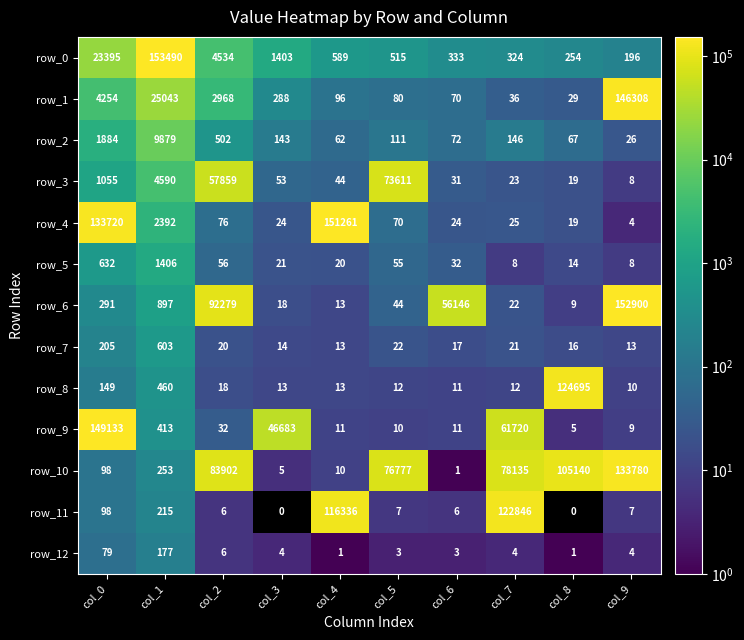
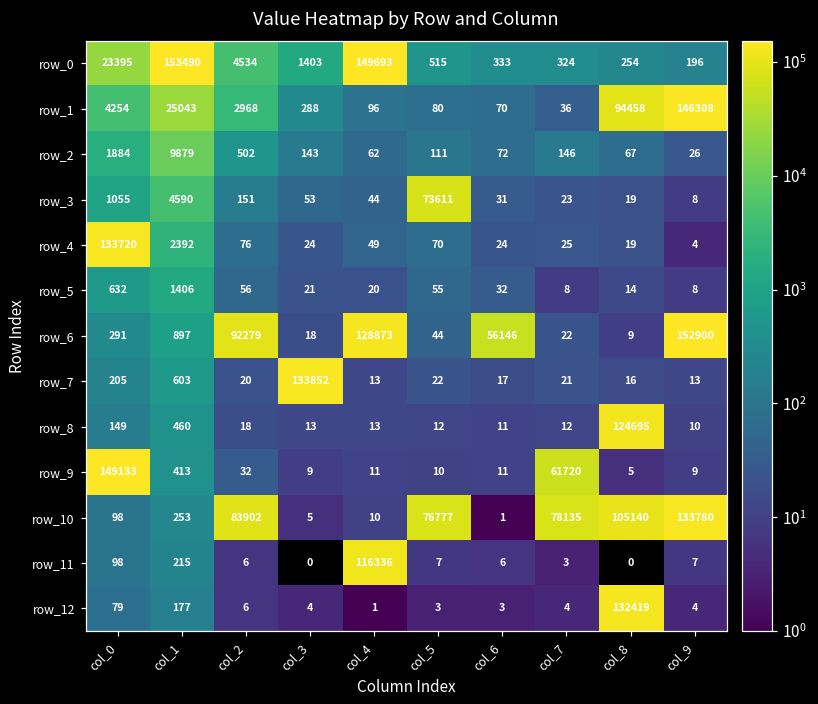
row_0, col_4: 589 -> 149693
row_1, col_8: 29 -> 94458
row_3, col_2: 57859 -> 151
row_4, col_4: 151261 -> 49
row_6, col_4: 13 -> 128873
row_7, col_3: 14 -> 133852
row_9, col_3: 46683 -> 9
row_11, col_7: 122846 -> 3
row_12, col_8: 1 -> 132419
